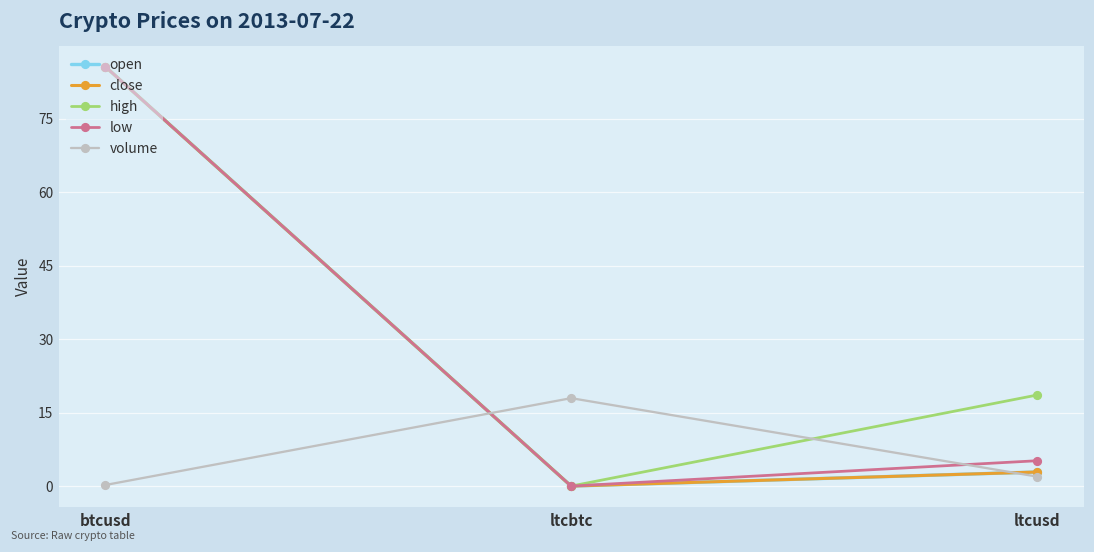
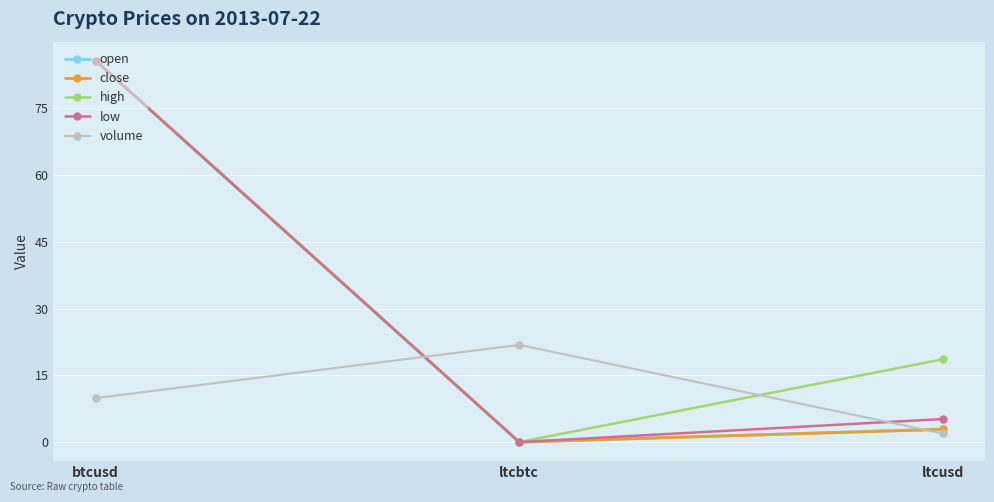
volume, btcusd: 0 -> 10
volume, ltcbtc: 18 -> 22
